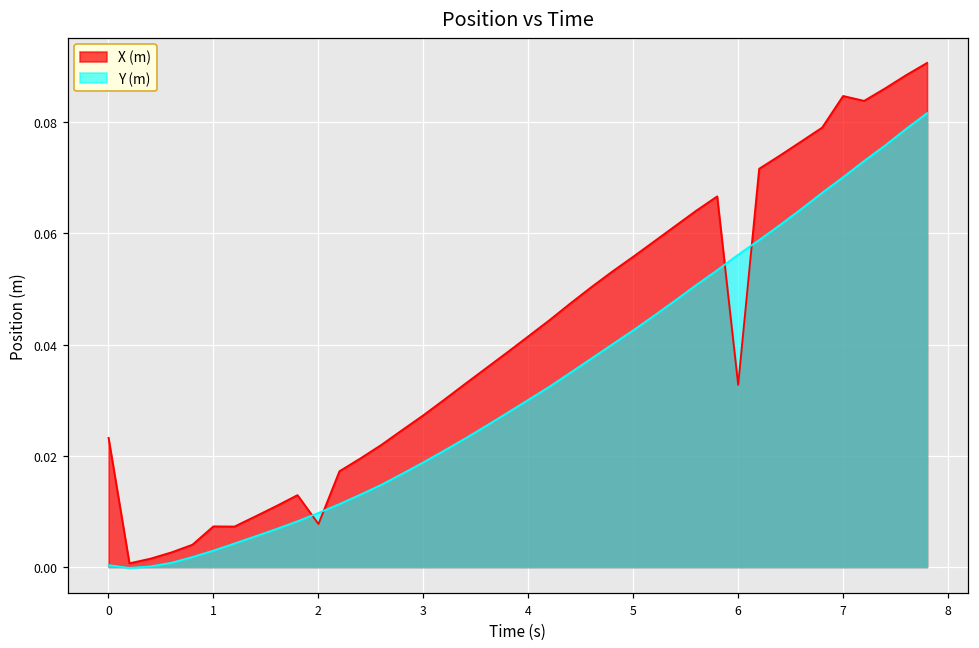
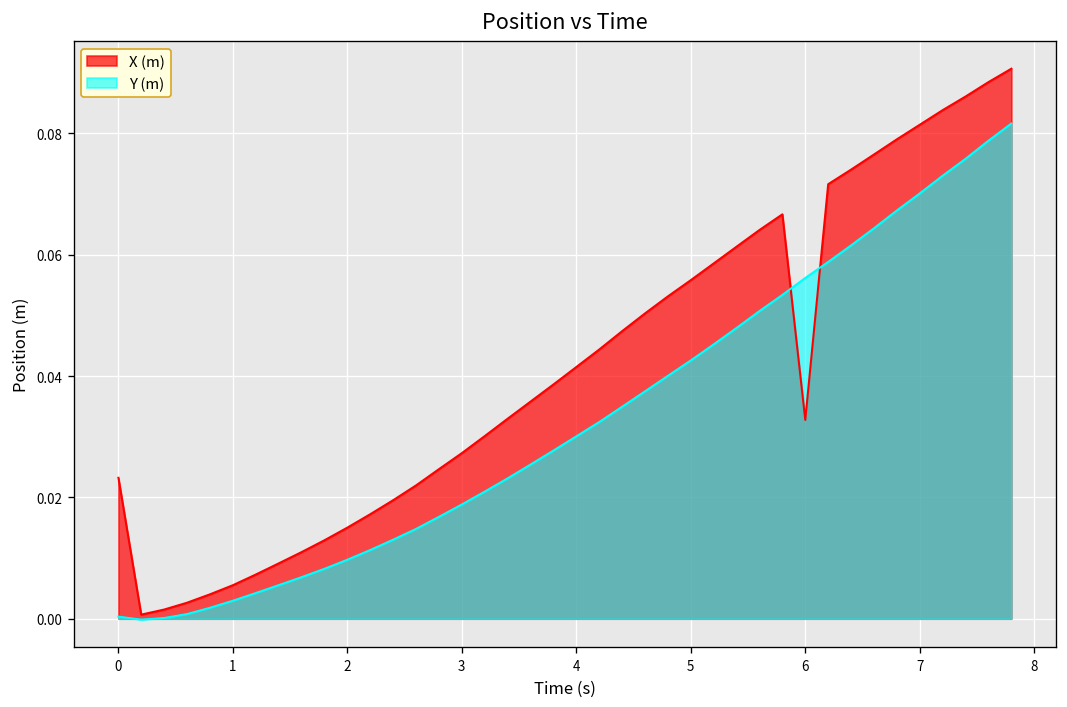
X (m), 1: 0.007 -> 0.006
X (m), 2: 0.008 -> 0.015
X (m), 7: 0.085 -> 0.081
